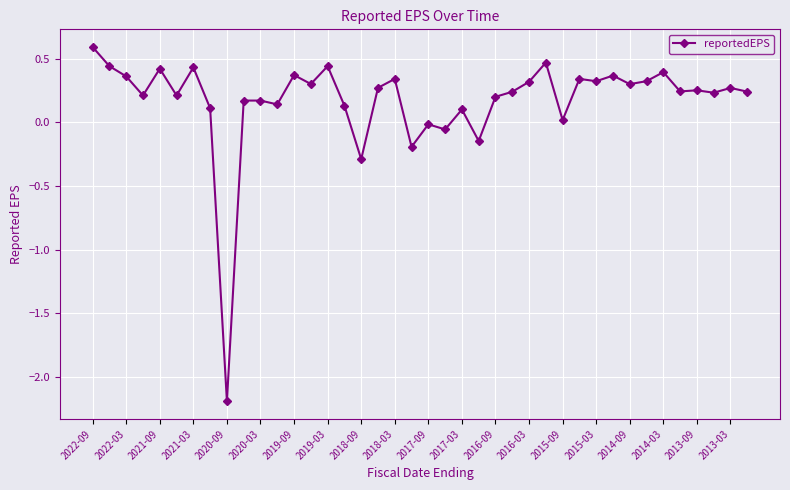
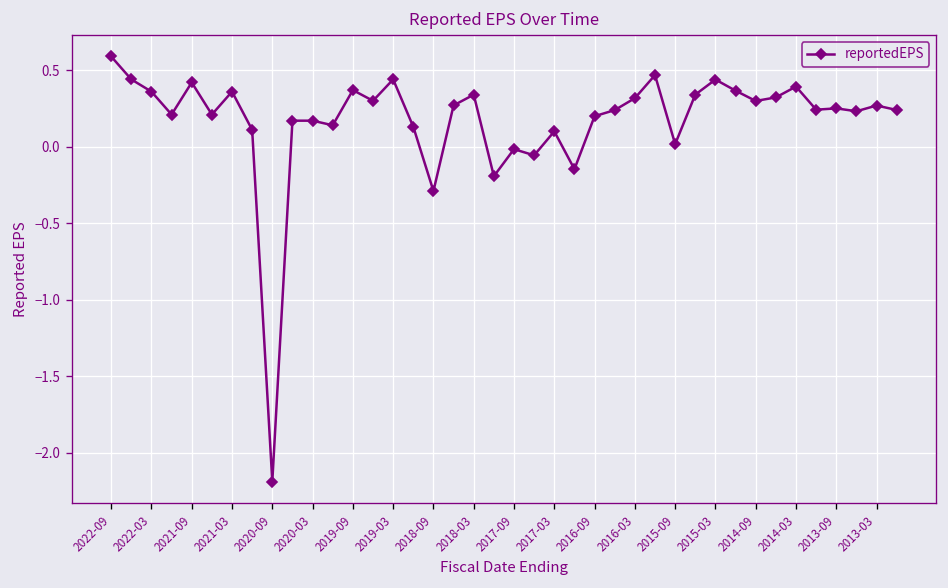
2021-03: 0.43 -> 0.36
2015-03: 0.32 -> 0.44
